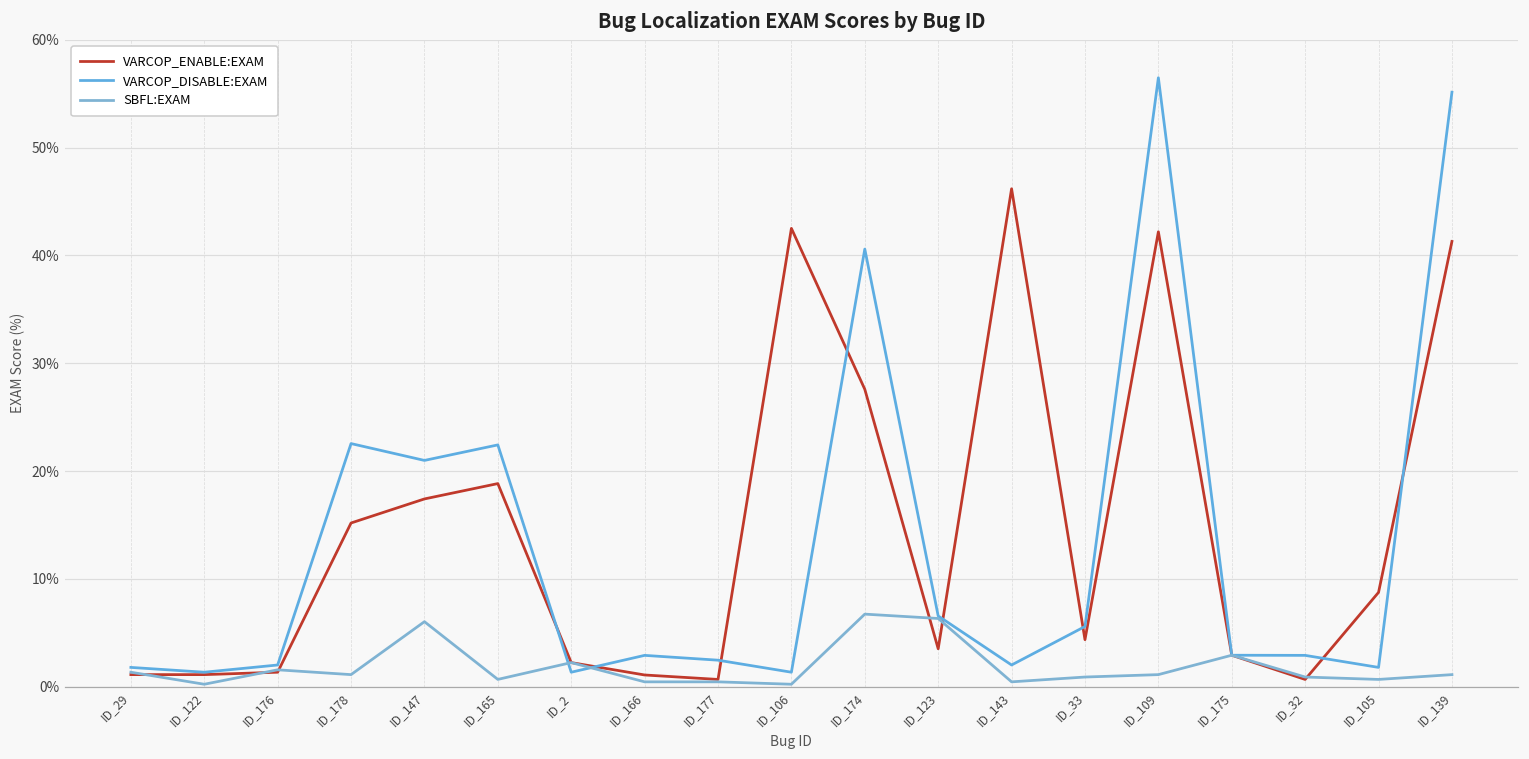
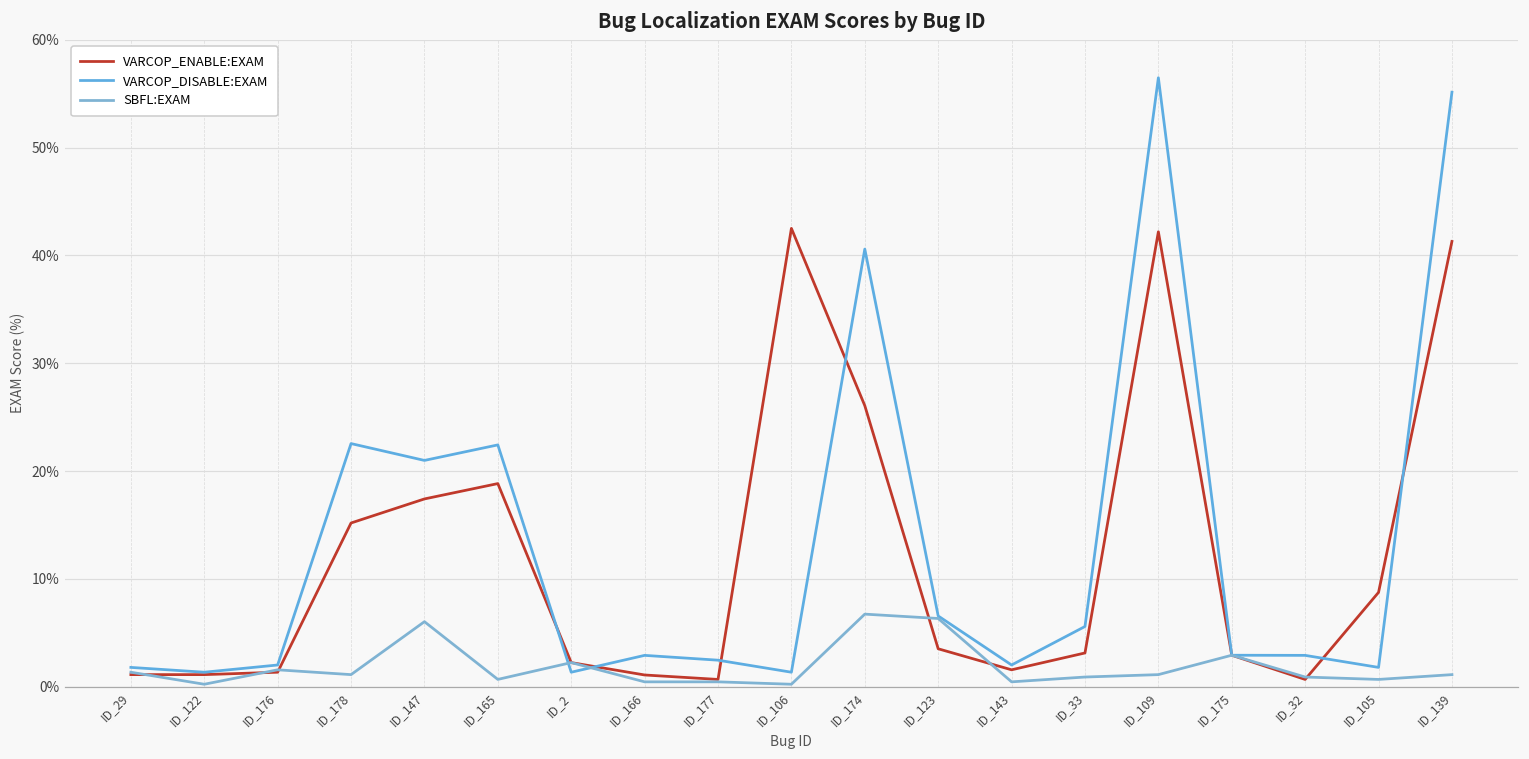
VARCOP_ENABLE:EXAM, ID_174: 28% -> 26%
VARCOP_ENABLE:EXAM, ID_143: 46% -> 2%
VARCOP_ENABLE:EXAM, ID_33: 4% -> 3%
